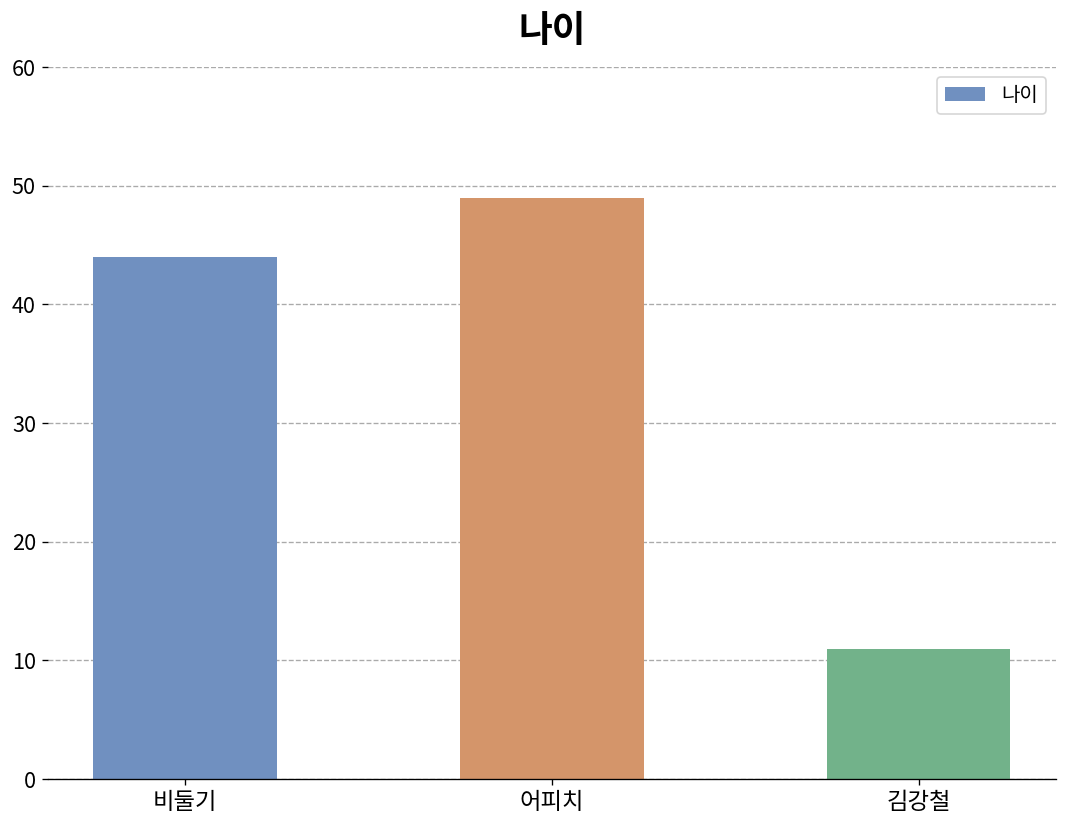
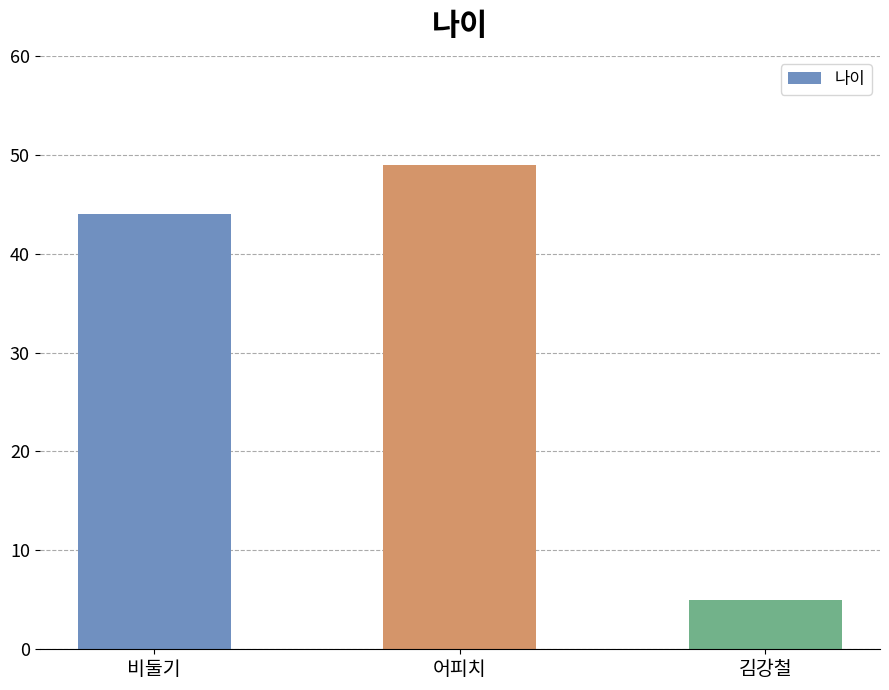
김강철: 11 -> 5
